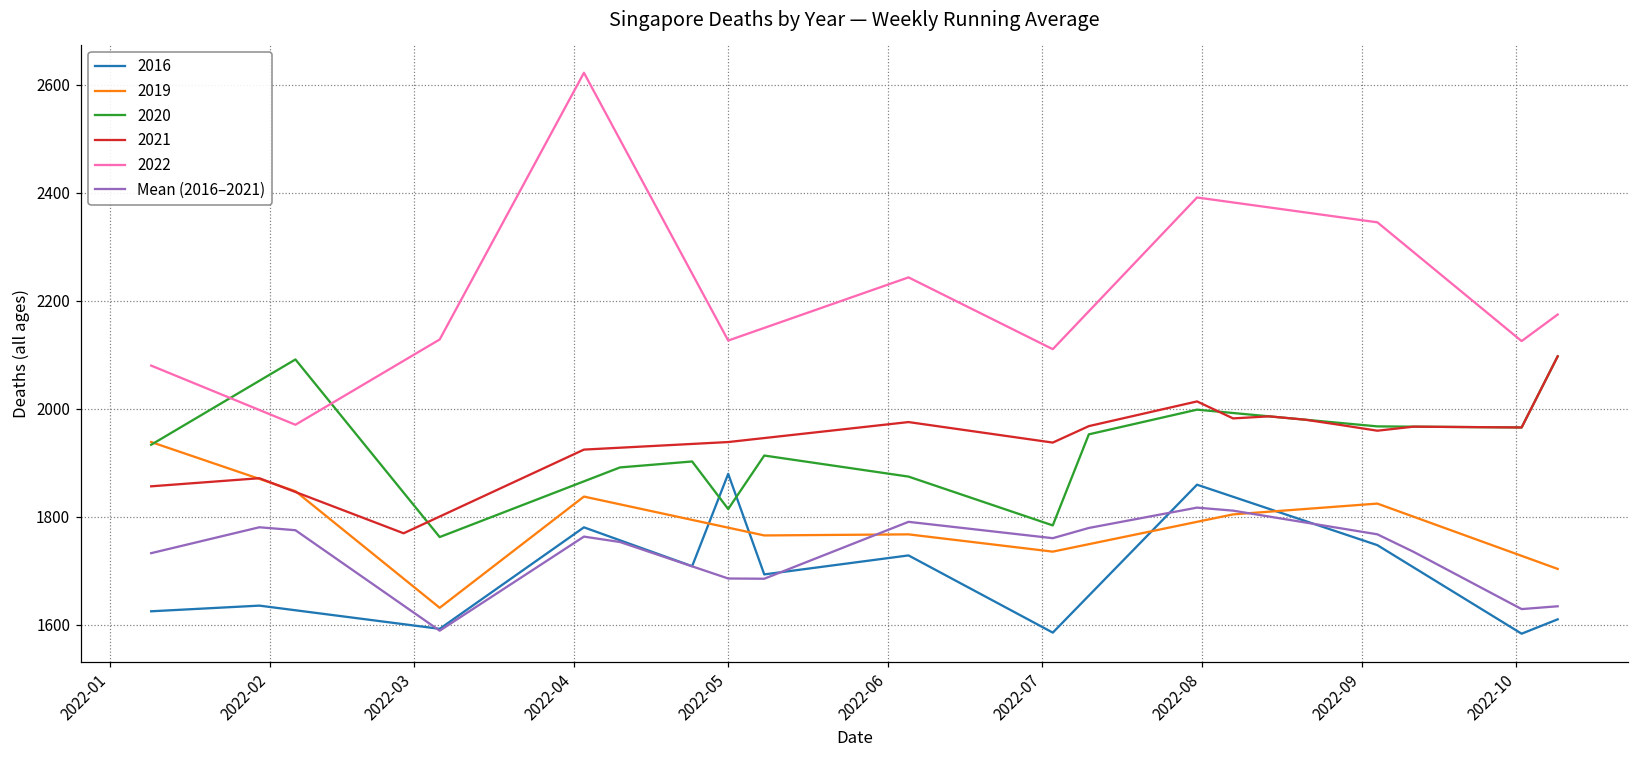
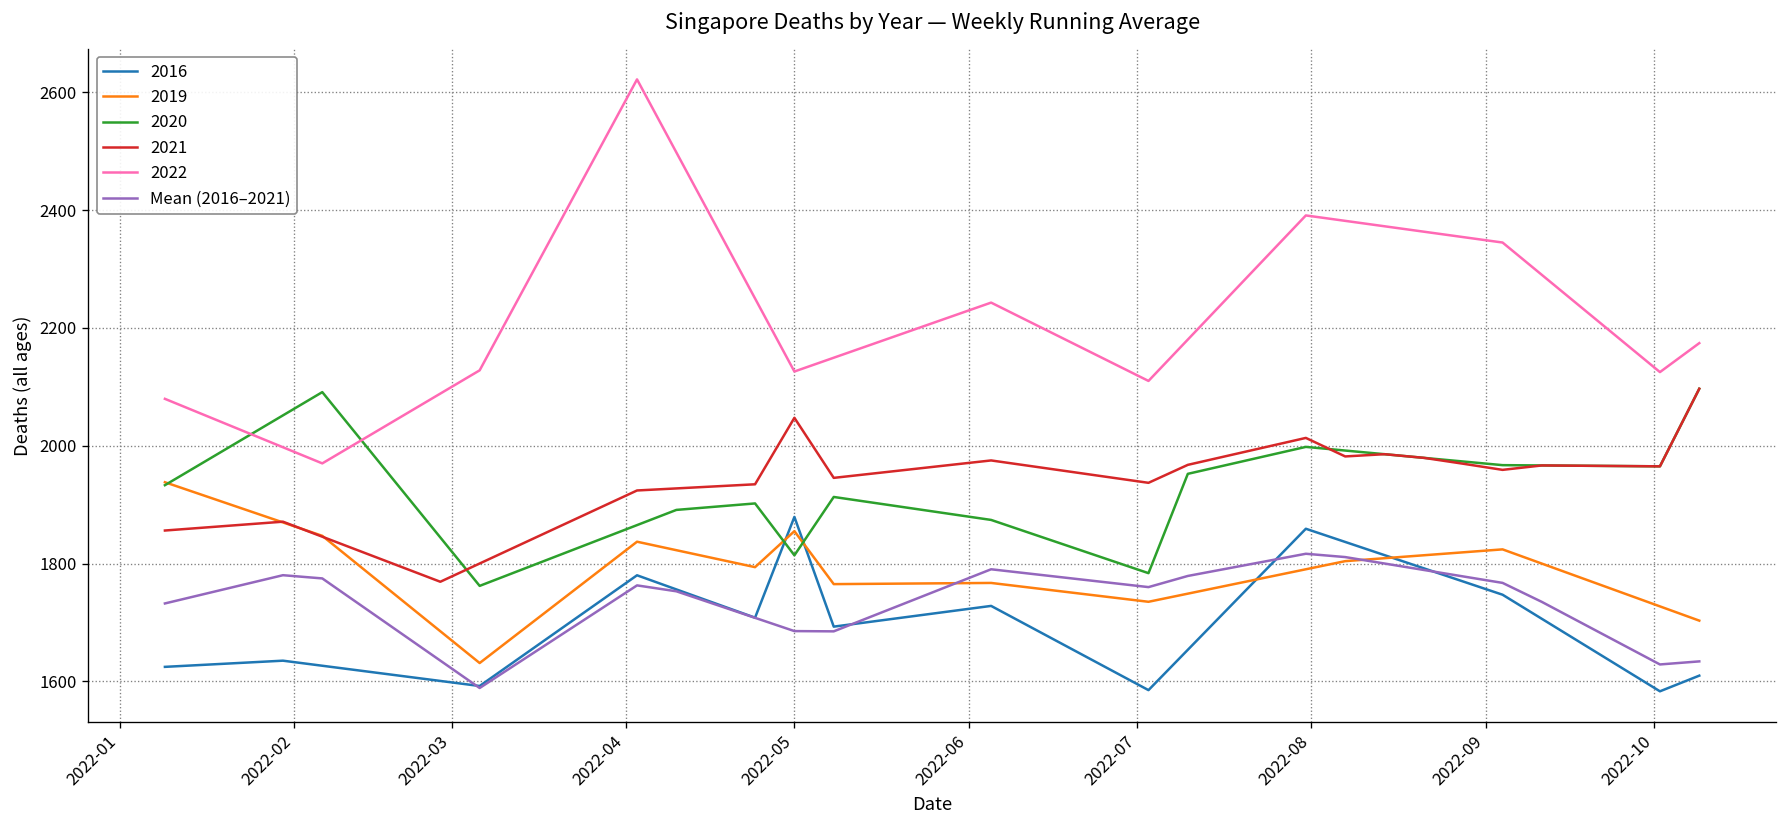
2019, 2022-05: 1780 -> 1850
2021, 2022-05: 1940 -> 2050
